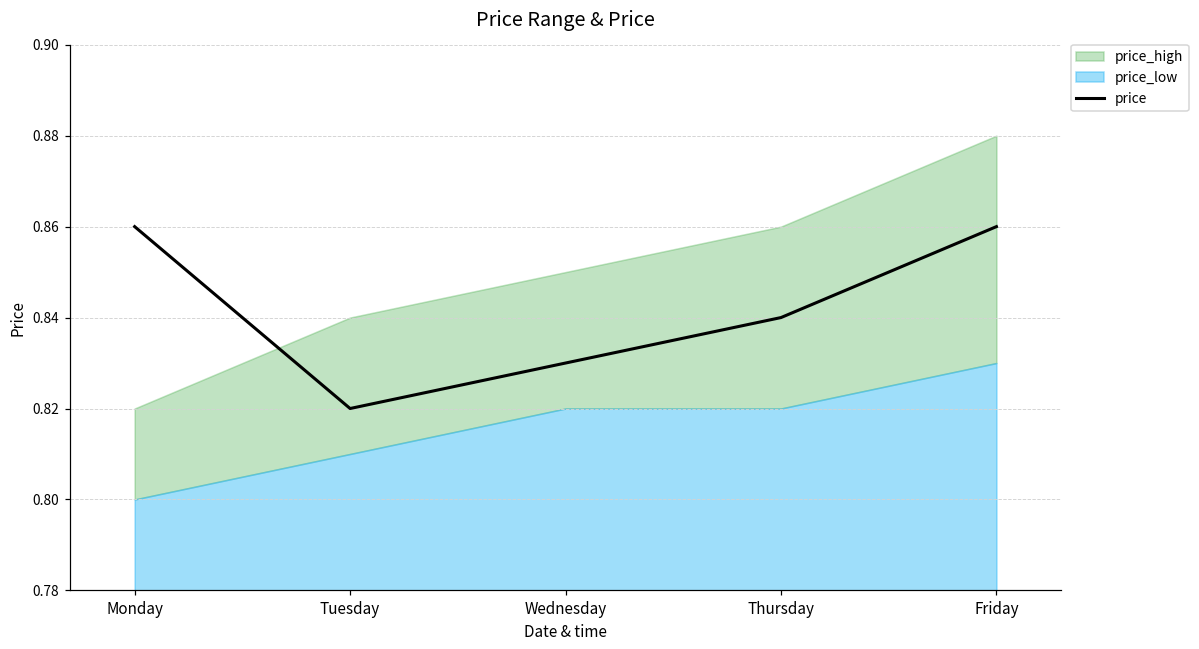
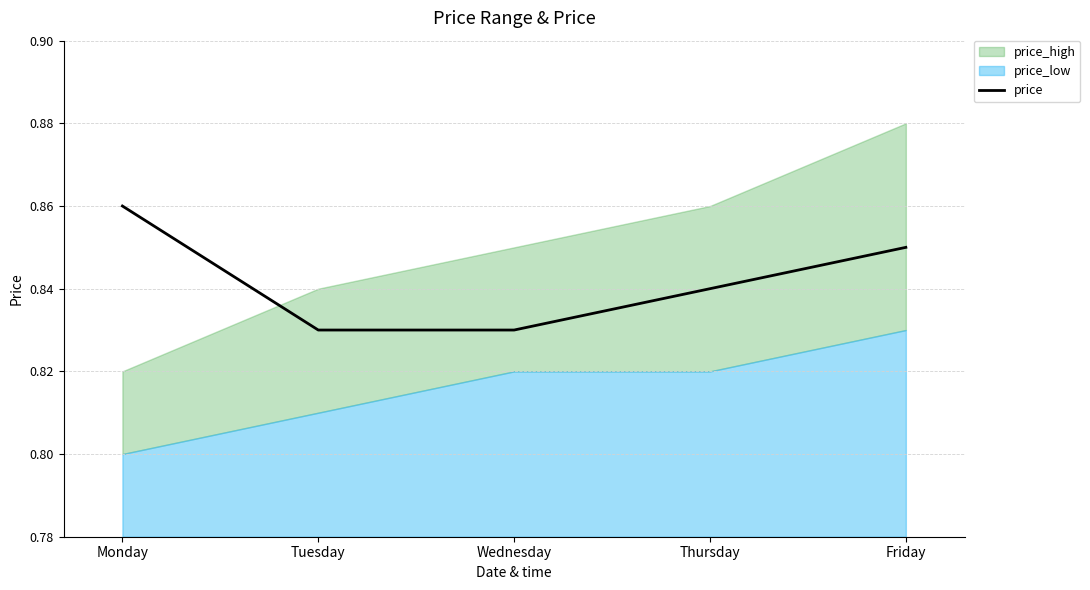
price, Tuesday: 0.82 -> 0.83
price, Friday: 0.86 -> 0.85
